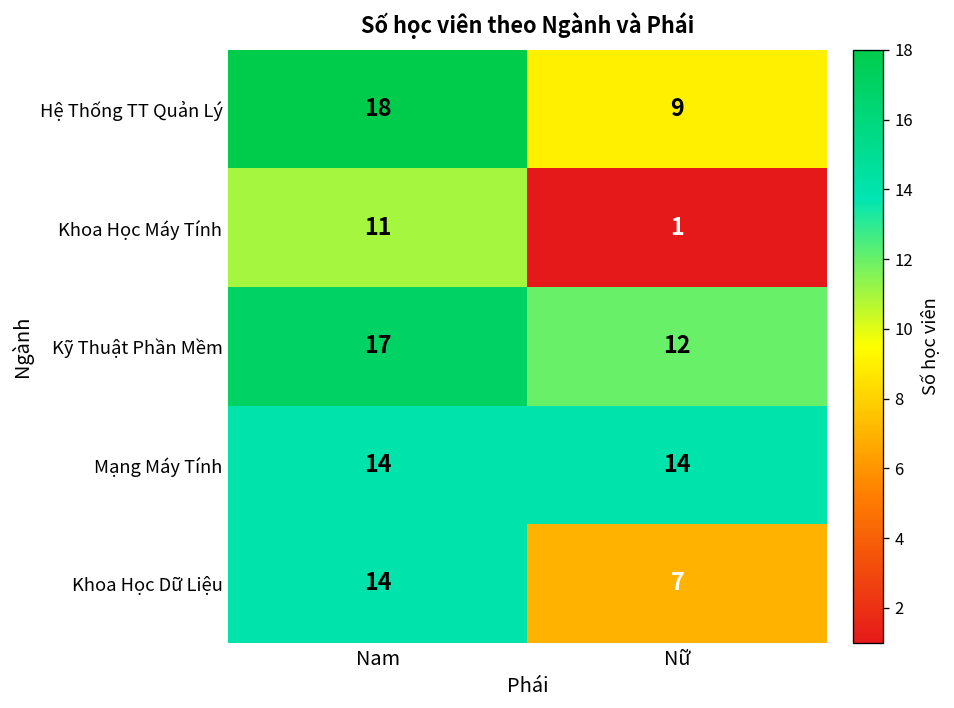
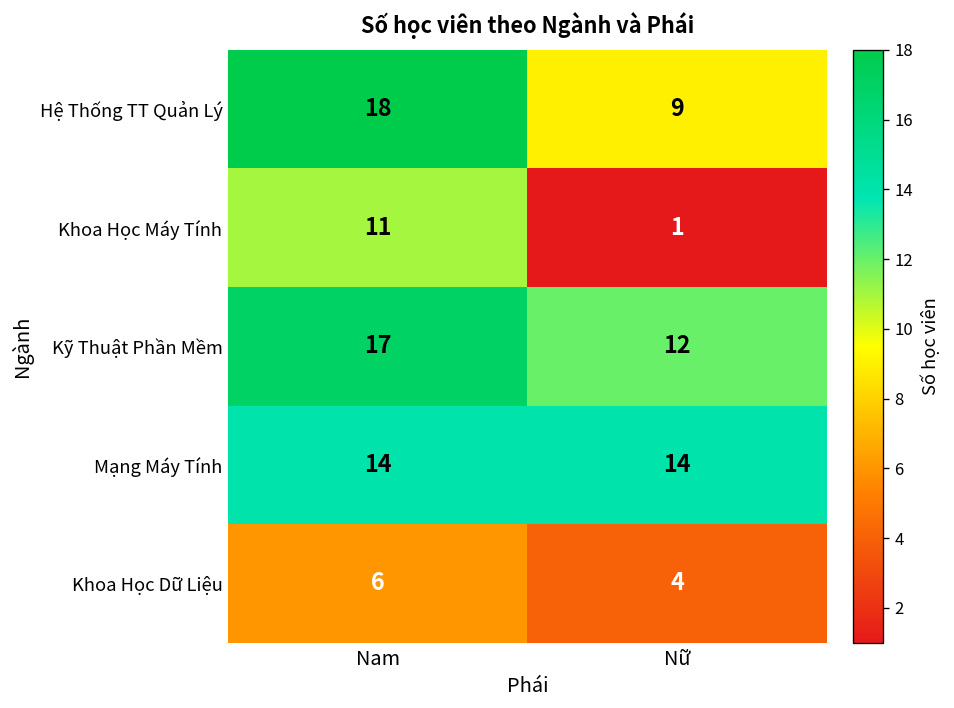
Khoa Học Dữ Liệu, Nam: 14 -> 6
Khoa Học Dữ Liệu, Nữ: 7 -> 4
